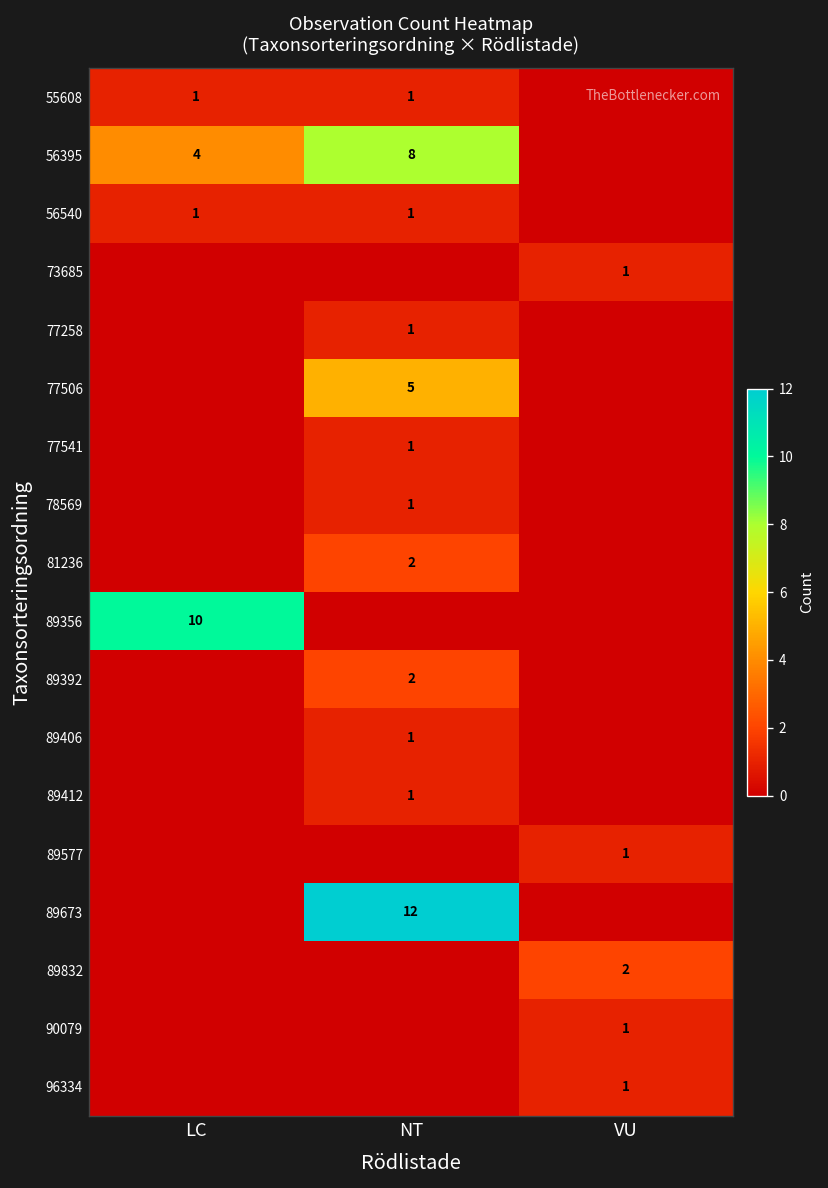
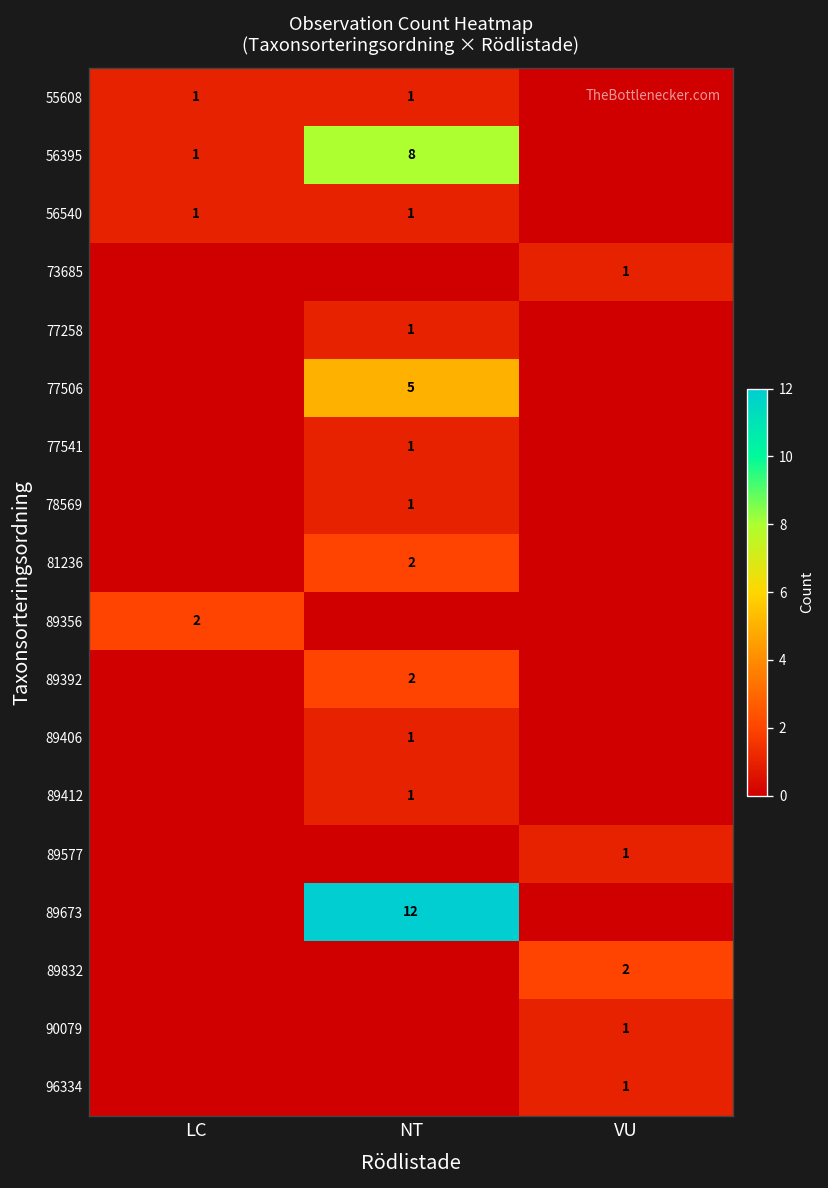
56395, LC: 4 -> 1
89356, LC: 10 -> 2
